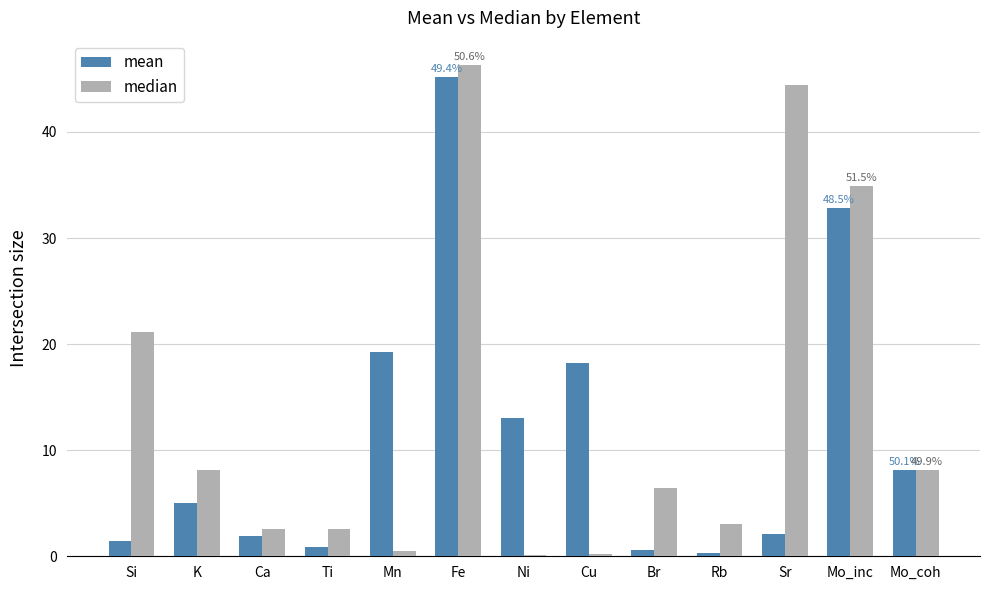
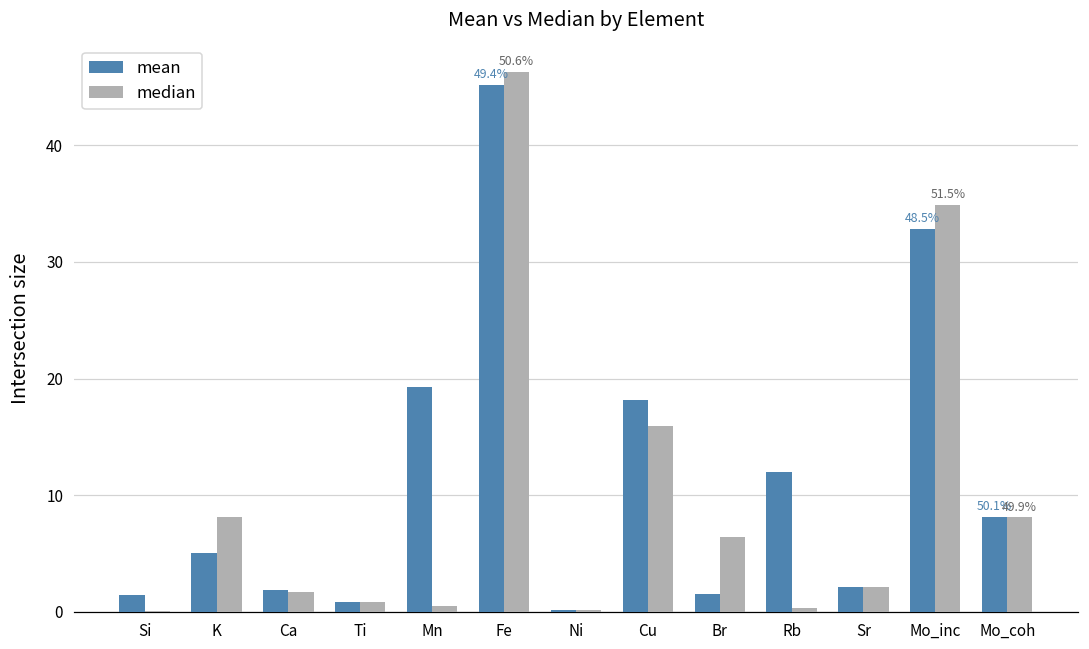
median, Si: 21.1 -> 0.1
median, Ca: 2.6 -> 1.7
median, Ti: 2.6 -> 0.8
mean, Ni: 13.1 -> 0.1
median, Cu: 0.2 -> 15.9
mean, Br: 0.6 -> 1.5
mean, Rb: 0.3 -> 12.0
median, Rb: 3.0 -> 0.3
median, Sr: 44.4 -> 2.1
